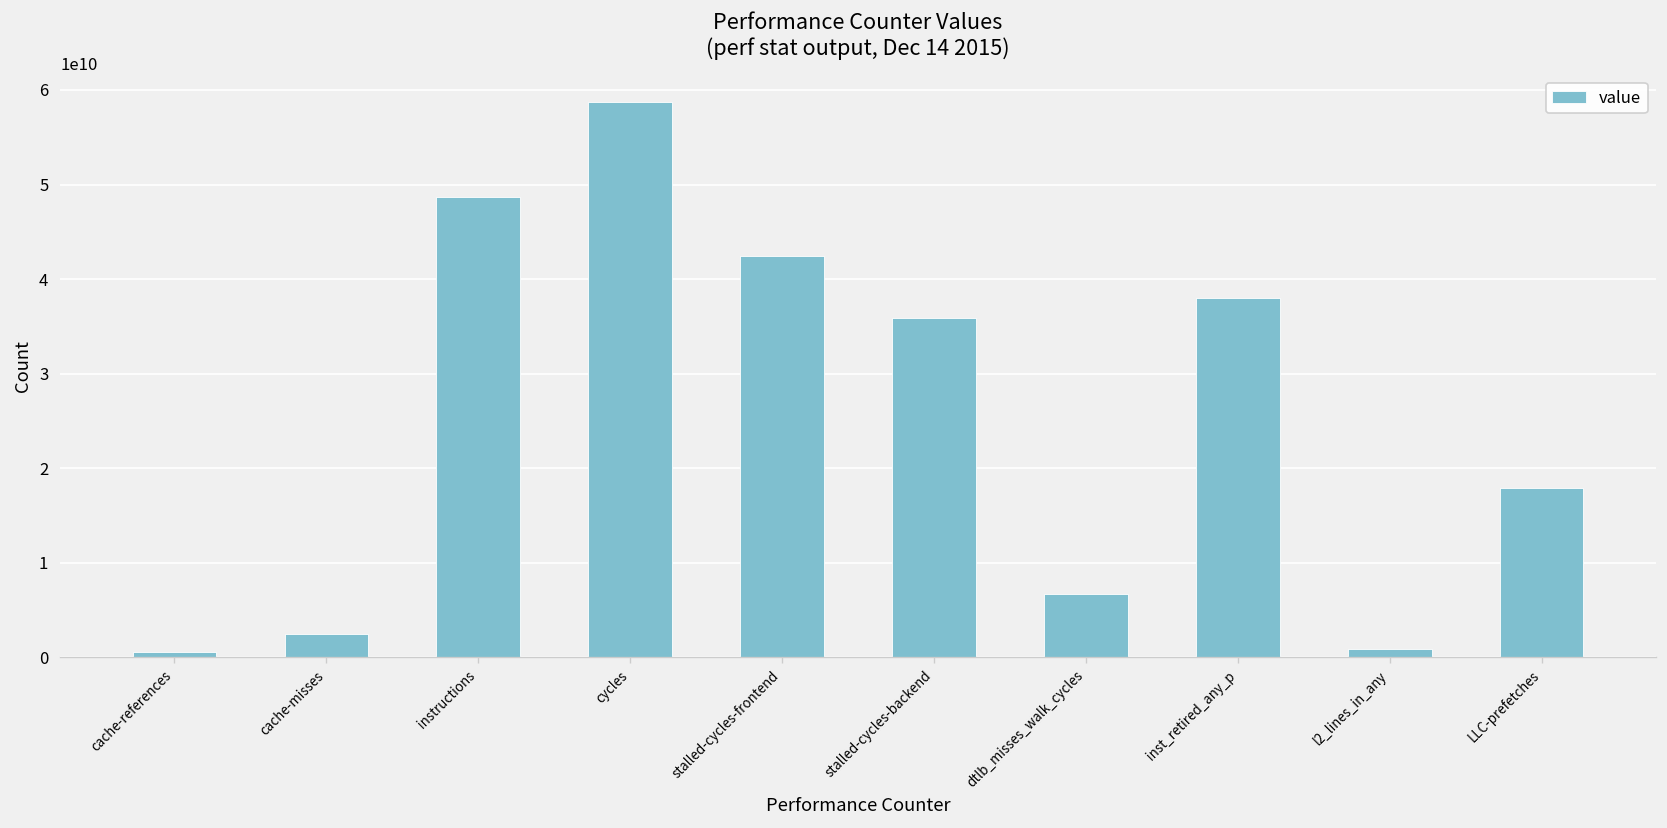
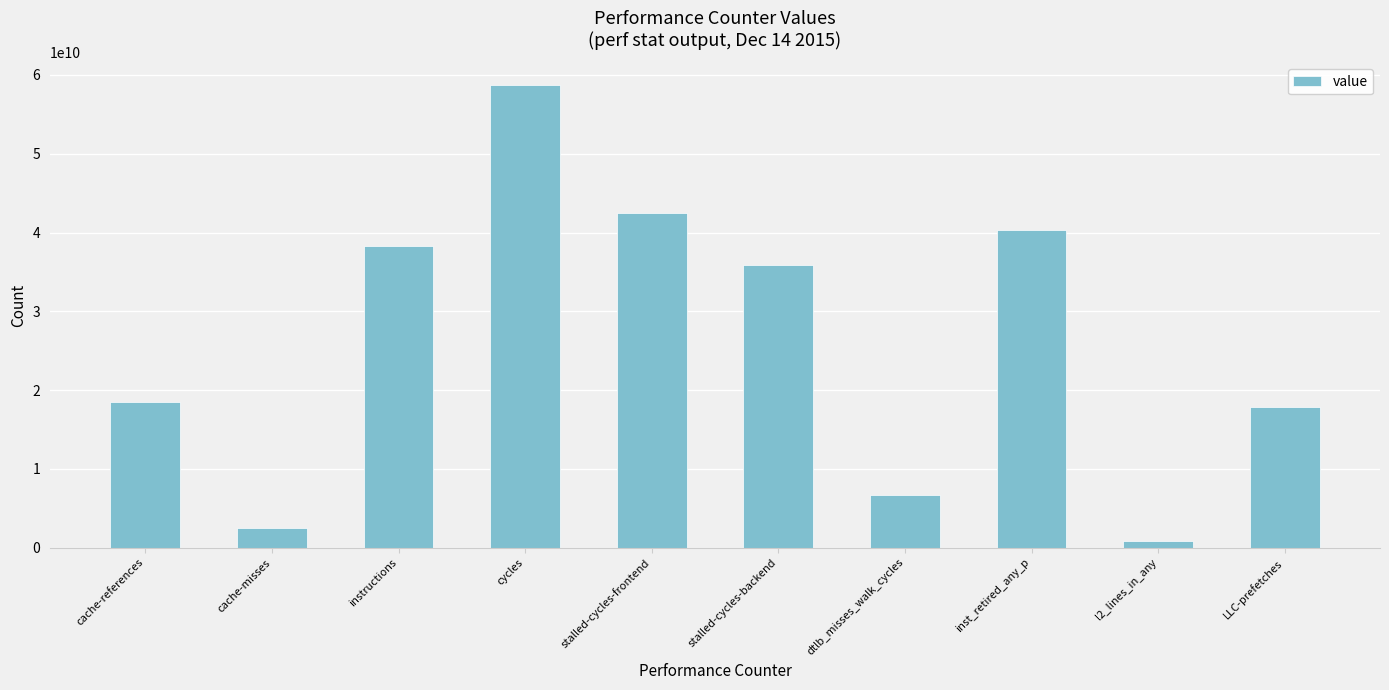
cache-references: 1000000000 -> 18000000000
instructions: 49000000000 -> 38000000000
inst_retired_any_p: 38000000000 -> 40000000000
